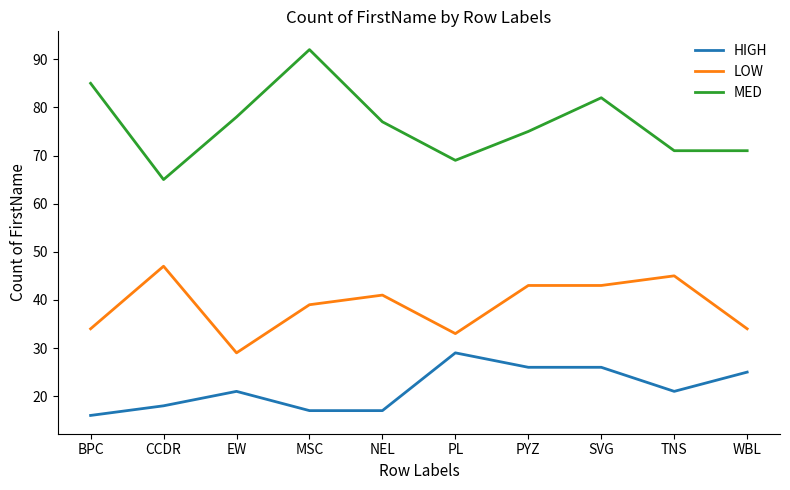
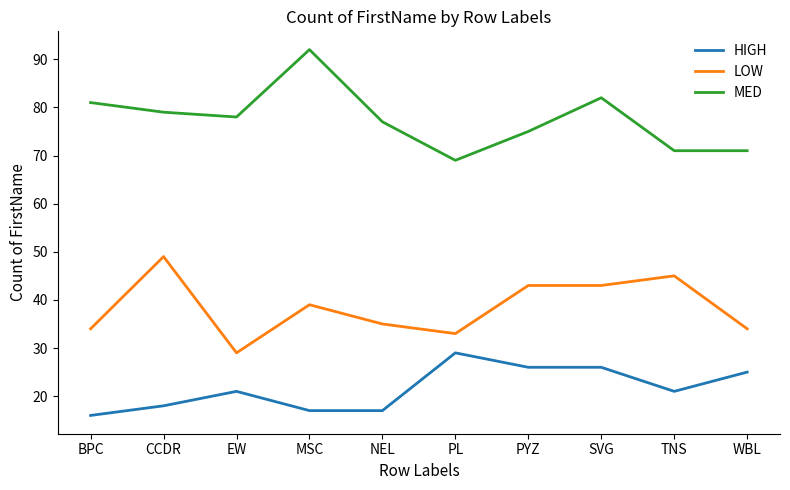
MED, BPC: 85 -> 81
LOW, CCDR: 47 -> 49
MED, CCDR: 65 -> 79
LOW, NEL: 41 -> 35
